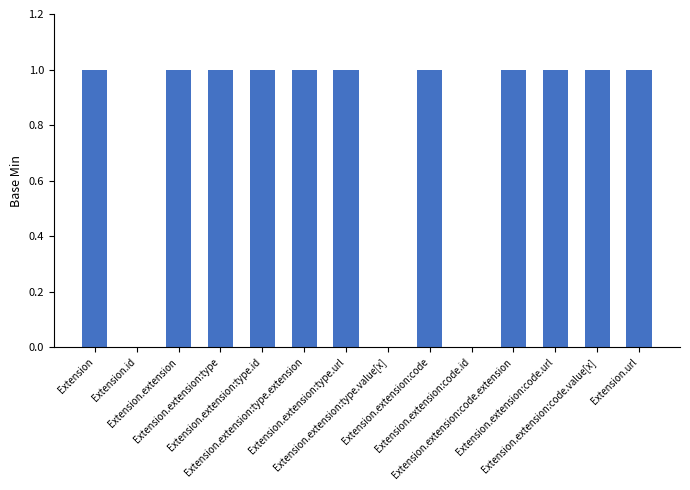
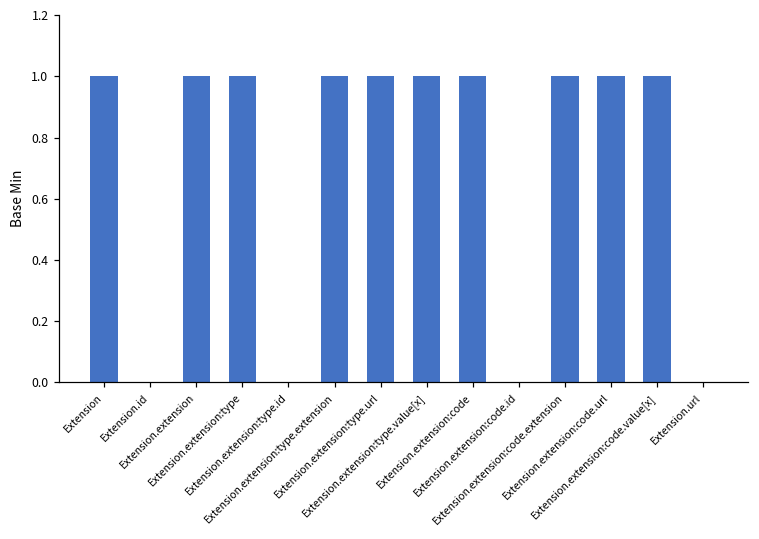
Extension.extension:type.id: 1 -> 0
Extension.extension:type.value[x]: 0 -> 1
Extension.url: 1 -> 0
